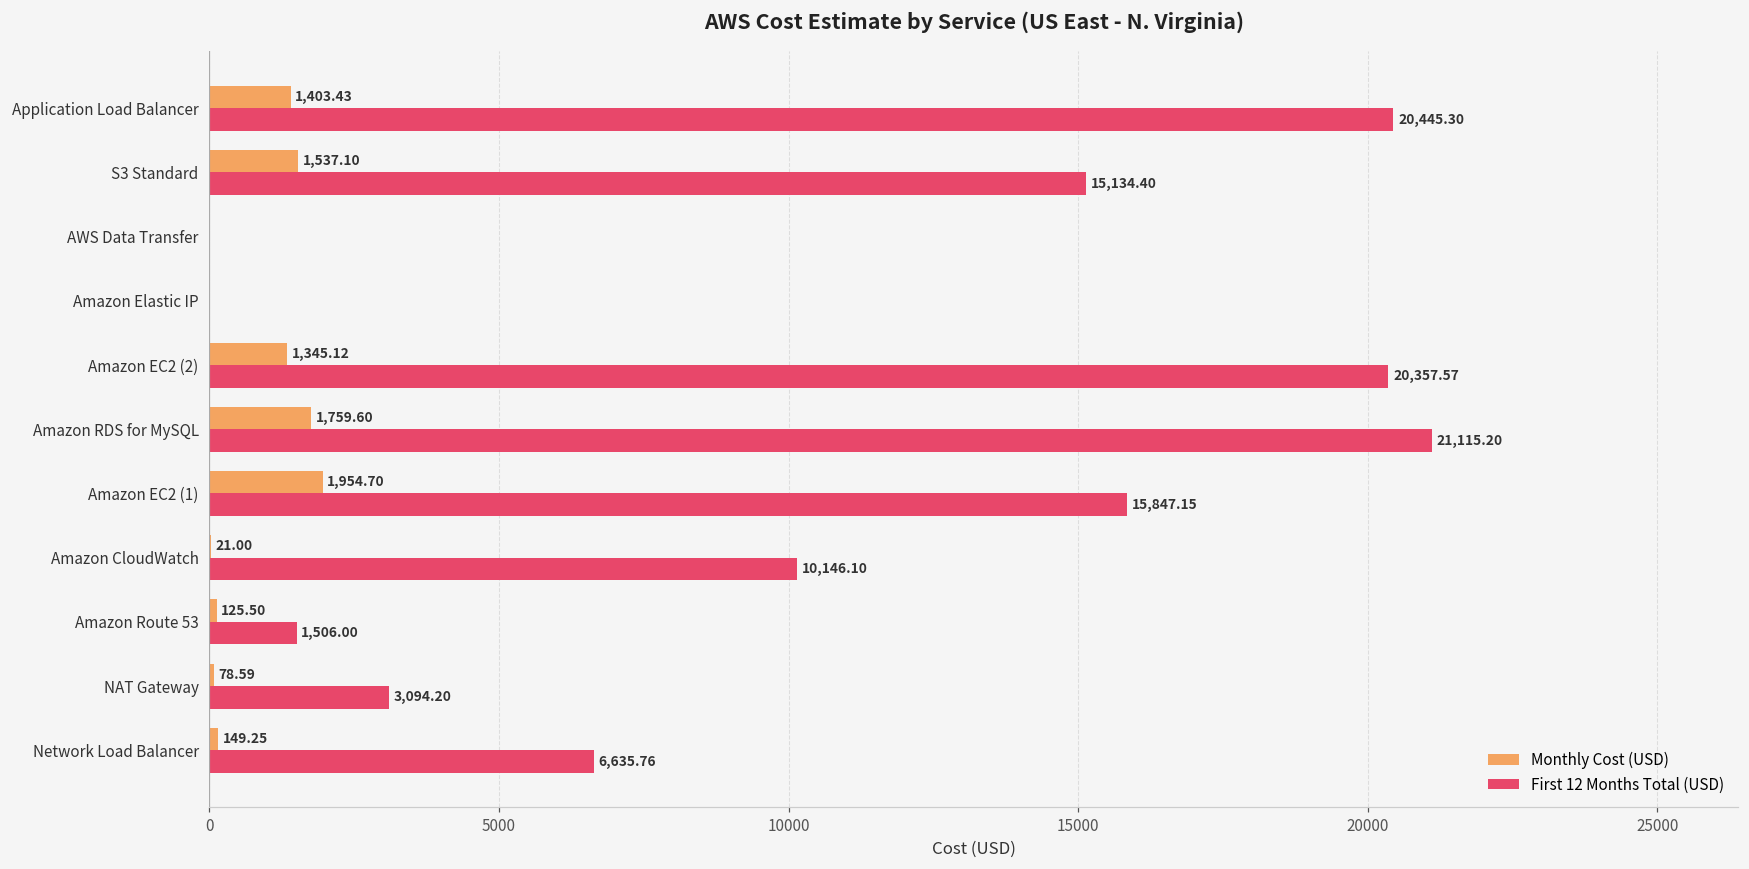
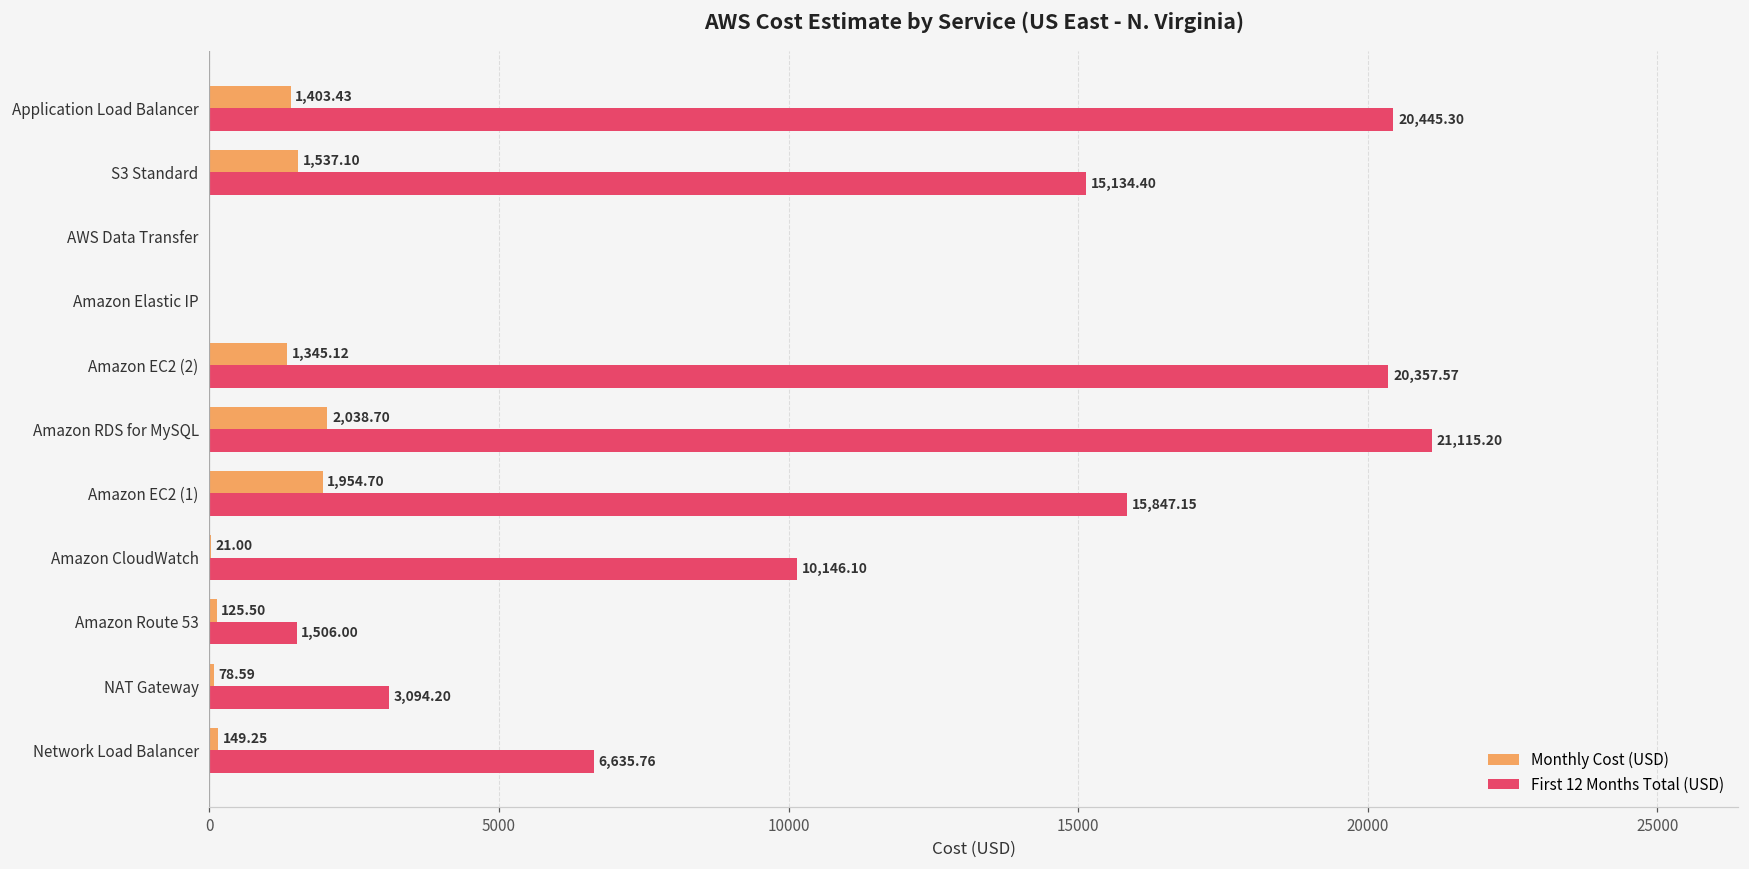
Monthly Cost (USD), Amazon RDS for MySQL: 1,759.60 -> 2,038.70
